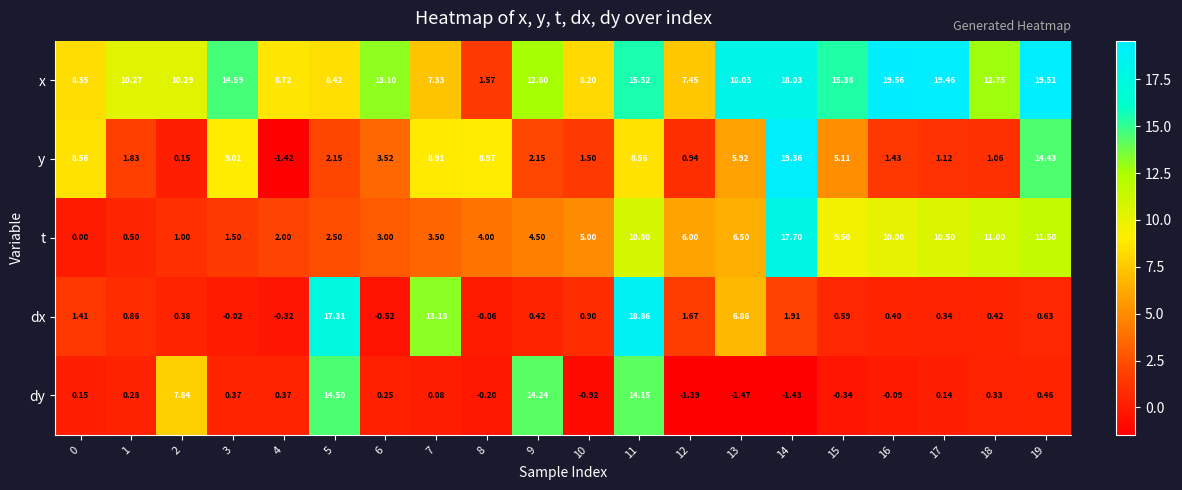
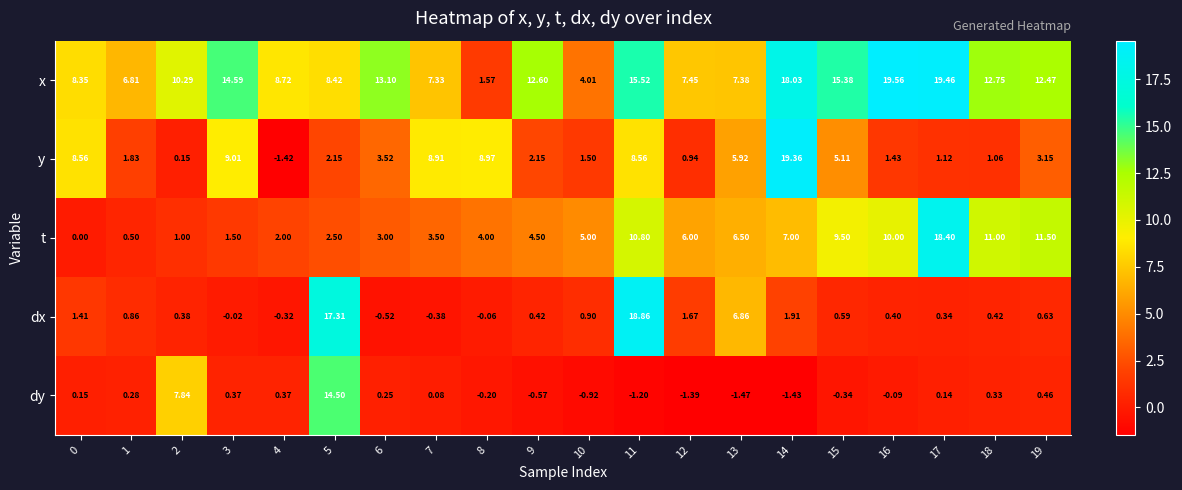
x, 1: 10.27 -> 6.81
x, 10: 8.20 -> 4.01
x, 13: 18.03 -> 7.38
x, 19: 19.51 -> 12.47
y, 19: 14.43 -> 3.15
t, 14: 17.70 -> 7.00
t, 17: 10.50 -> 18.40
dx, 7: 13.18 -> -0.38
dy, 9: 14.24 -> -0.57
dy, 11: 14.15 -> -1.20
